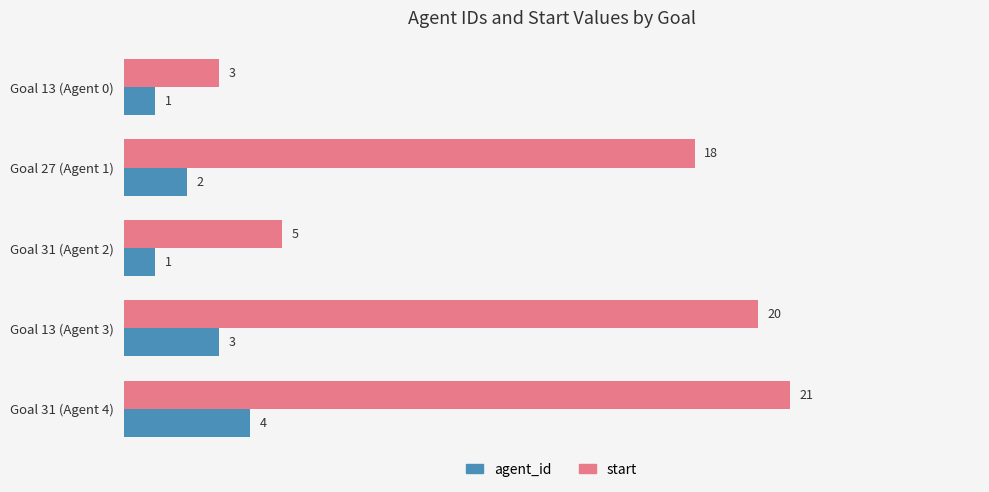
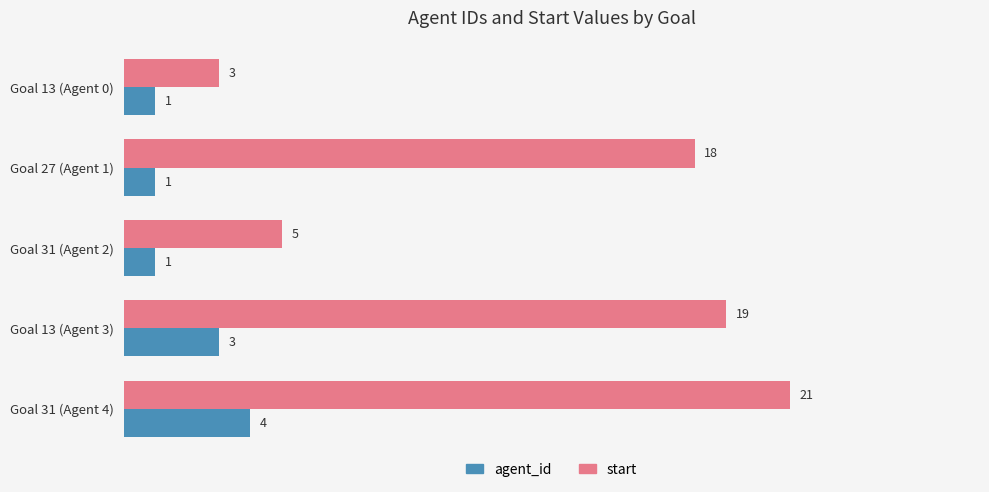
agent_id, Goal 27 (Agent 1): 2 -> 1
start, Goal 13 (Agent 3): 20 -> 19
